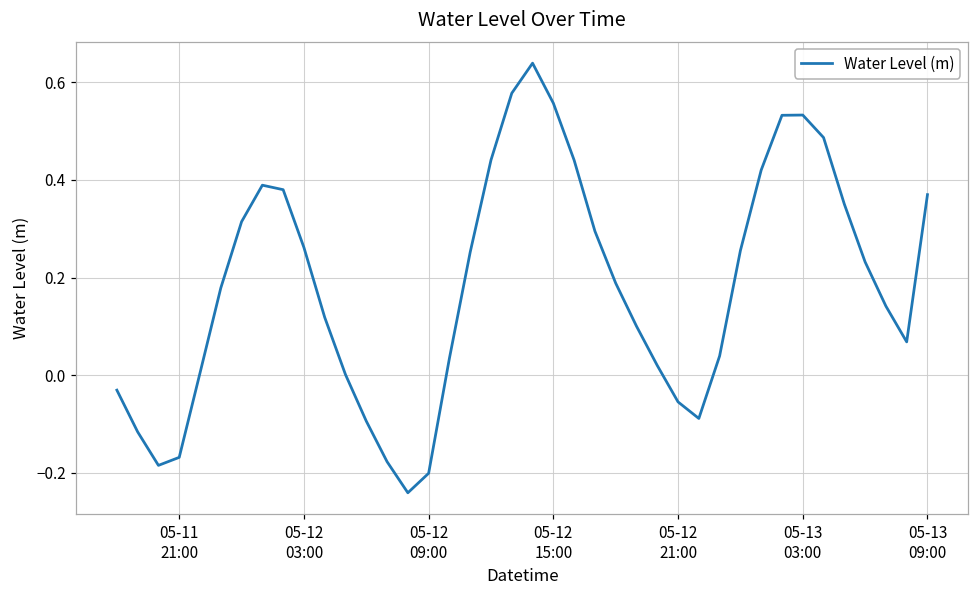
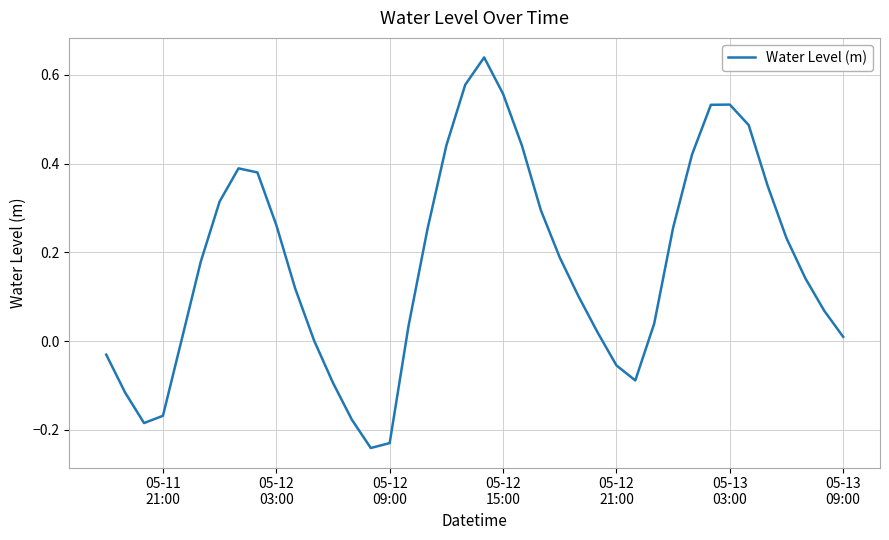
05-12 09:00: -0.20 -> -0.23
05-13 09:00: 0.37 -> 0.01
